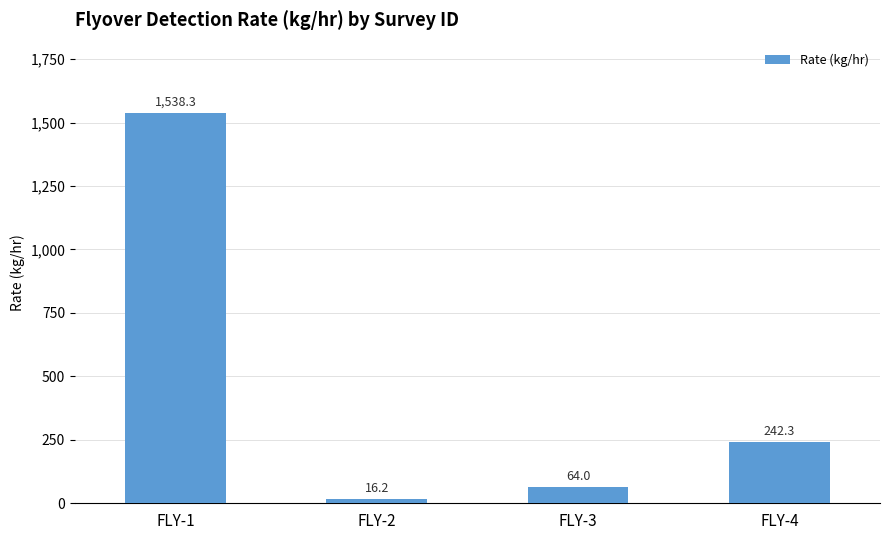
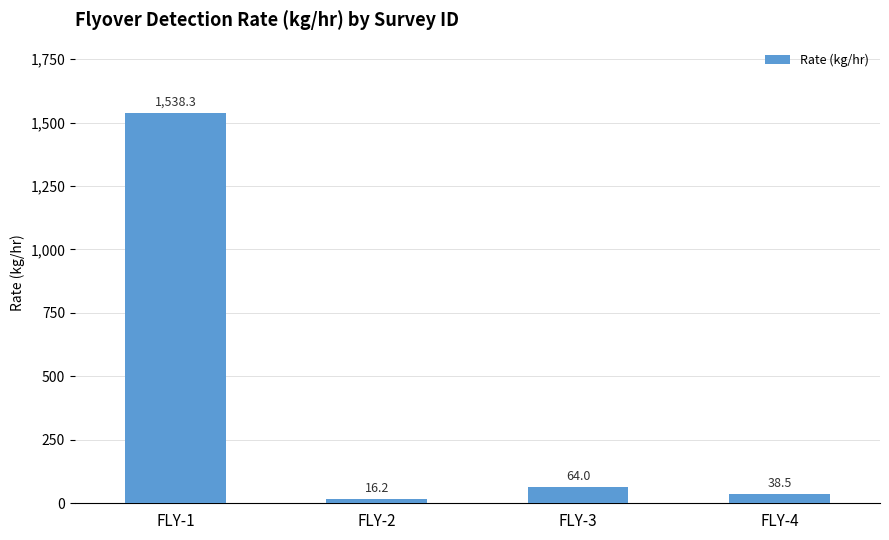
FLY-4: 242.3 -> 38.5
